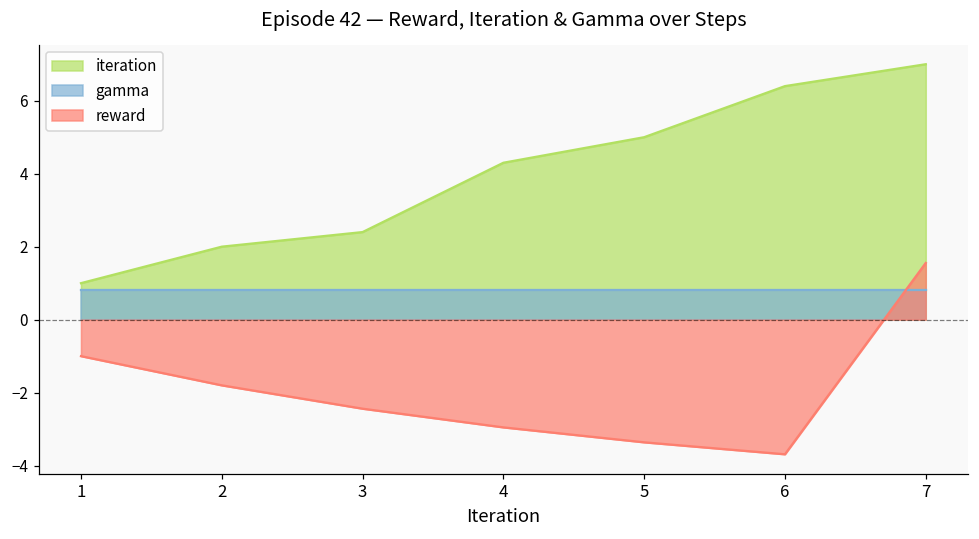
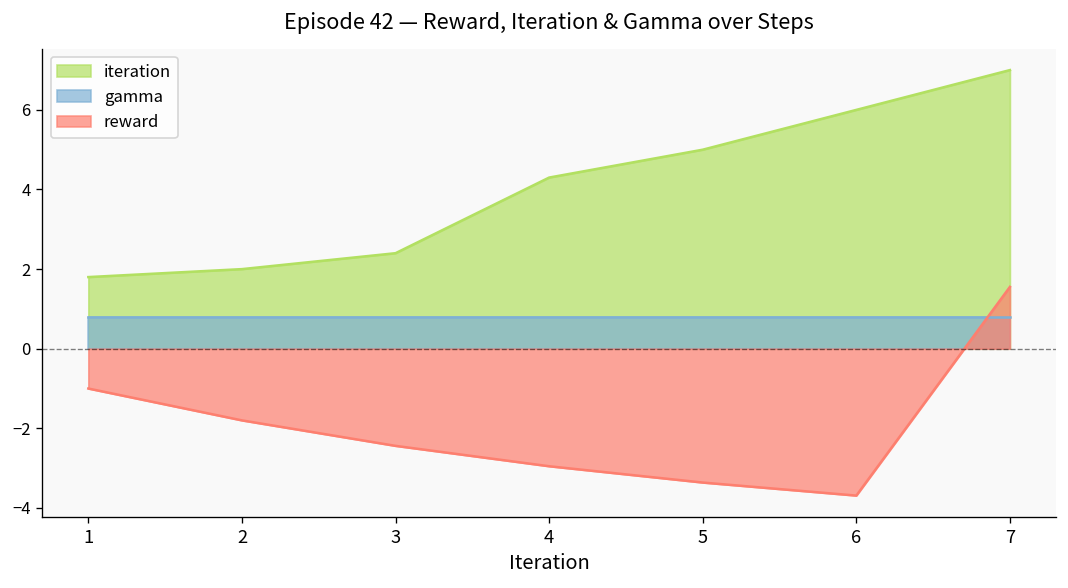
iteration, 1: 1.0 -> 1.8
iteration, 6: 6.4 -> 6.0
